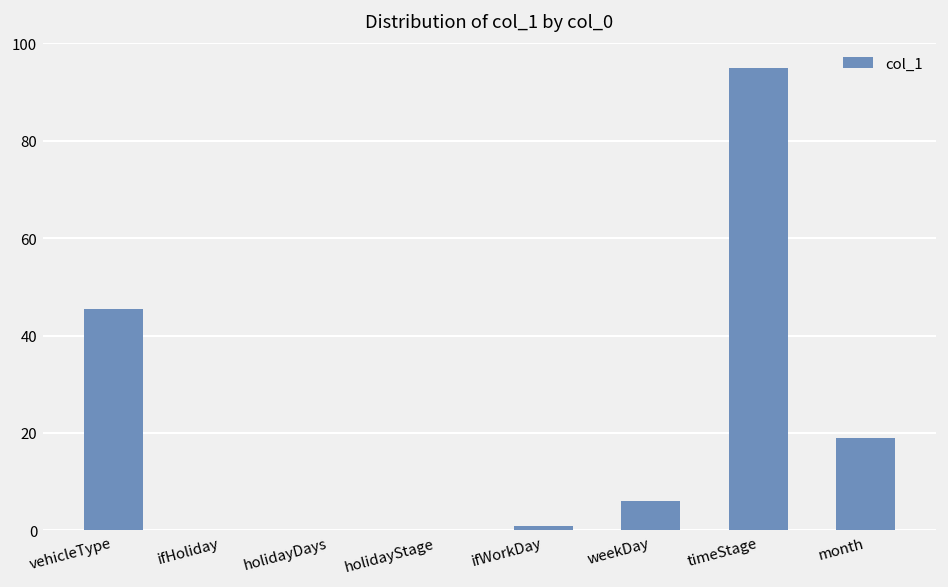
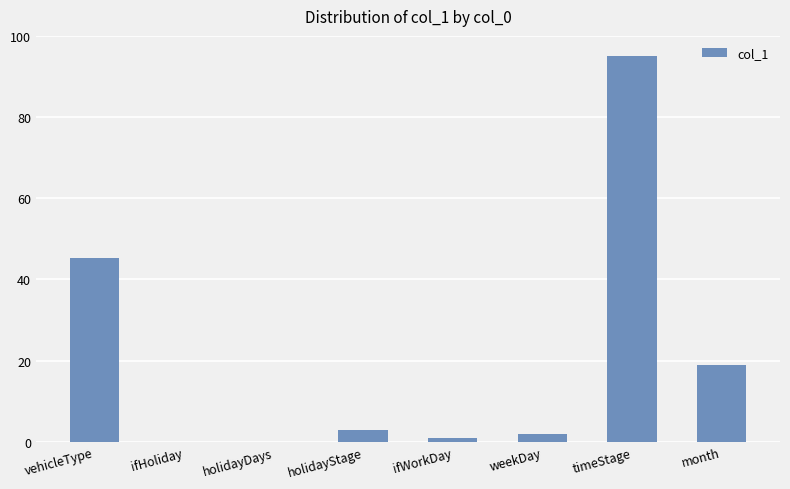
holidayStage: 0 -> 3
weekDay: 6 -> 2
